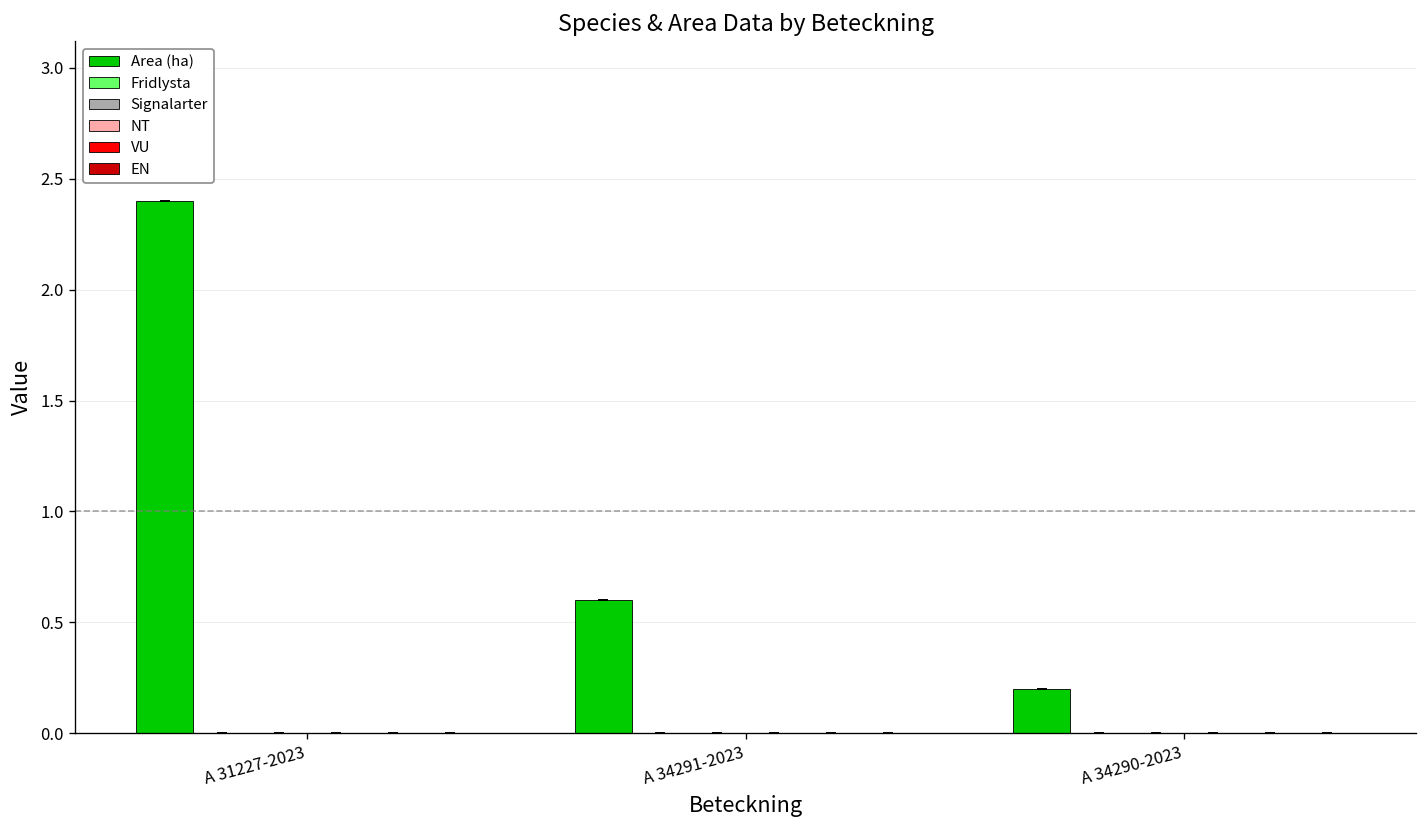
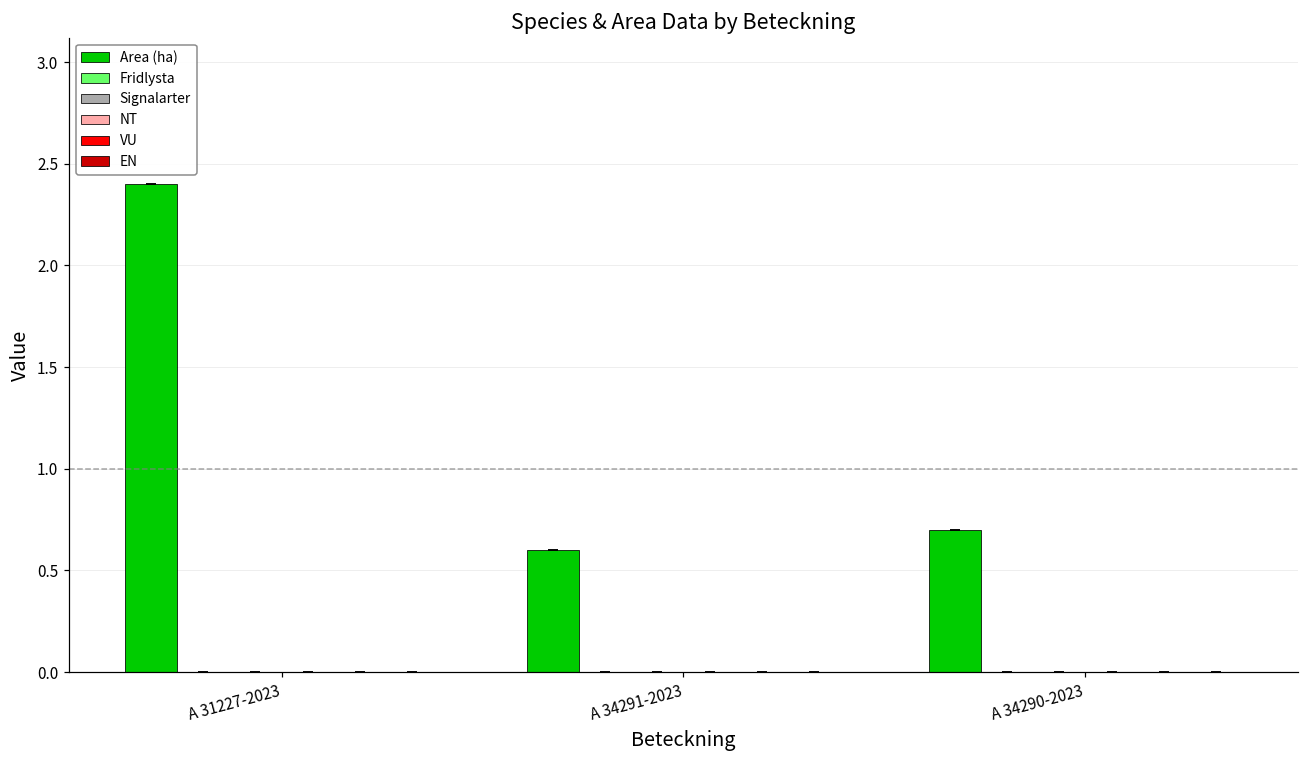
Area (ha), A 34290-2023: 0.2 -> 0.7
